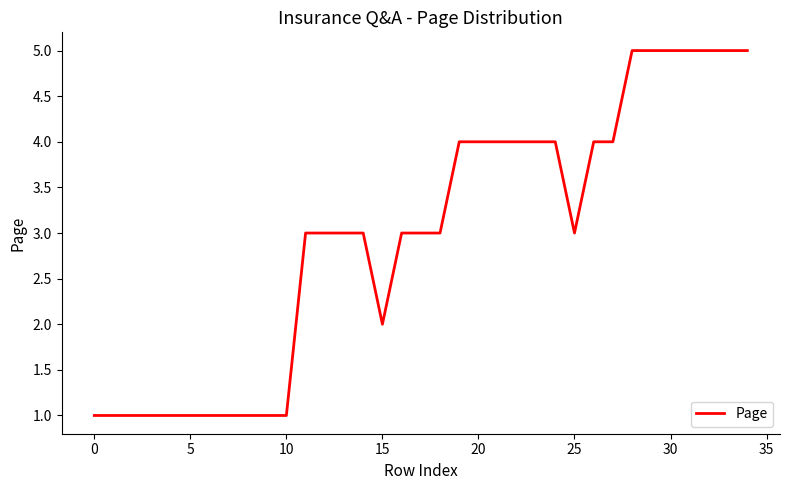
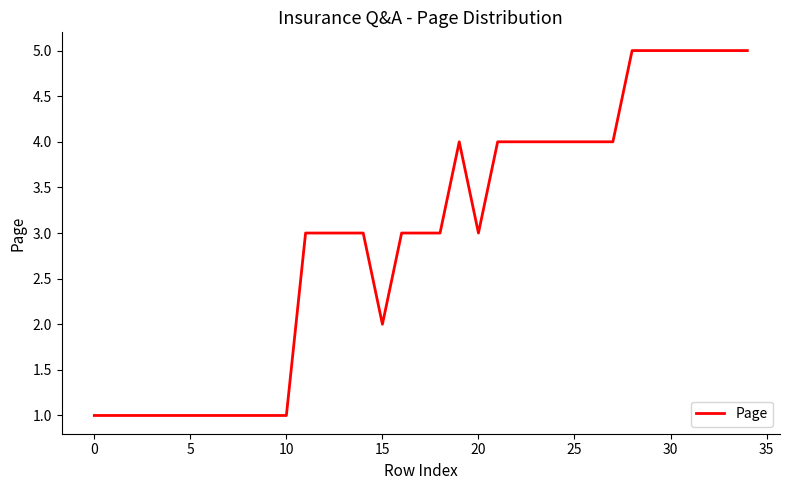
20: 4 -> 3
25: 3 -> 4
